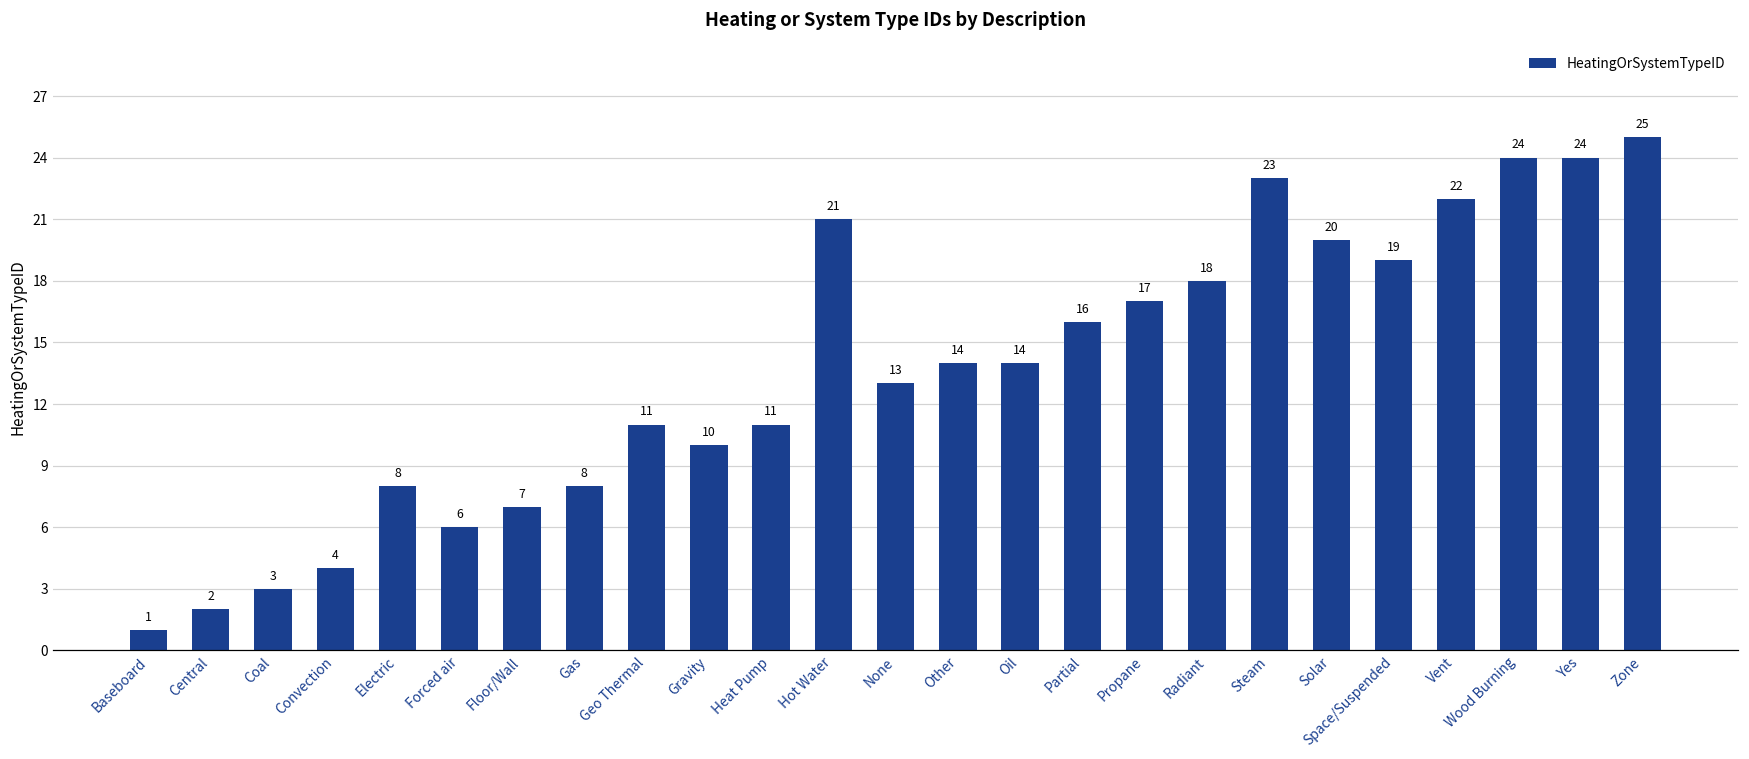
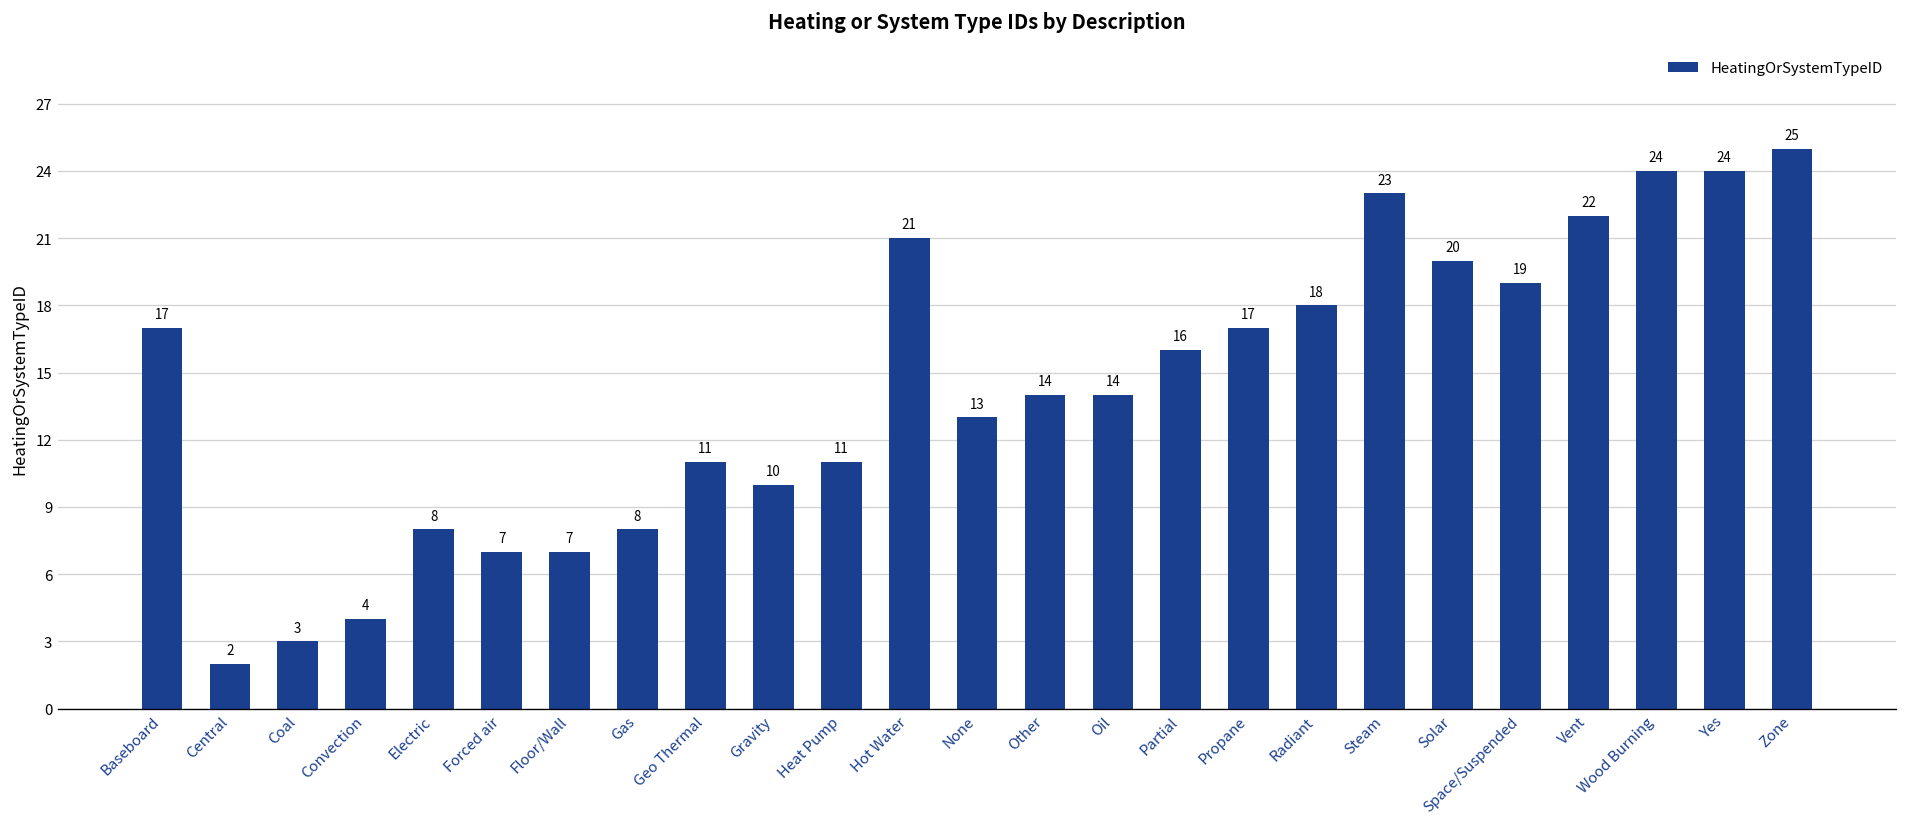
Baseboard: 1 -> 17
Forced air: 6 -> 7
